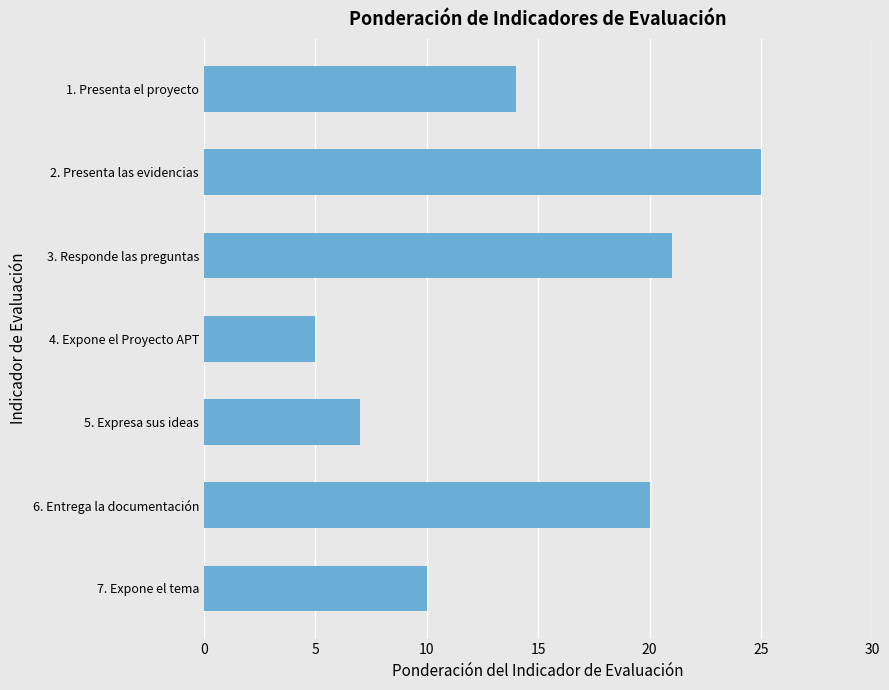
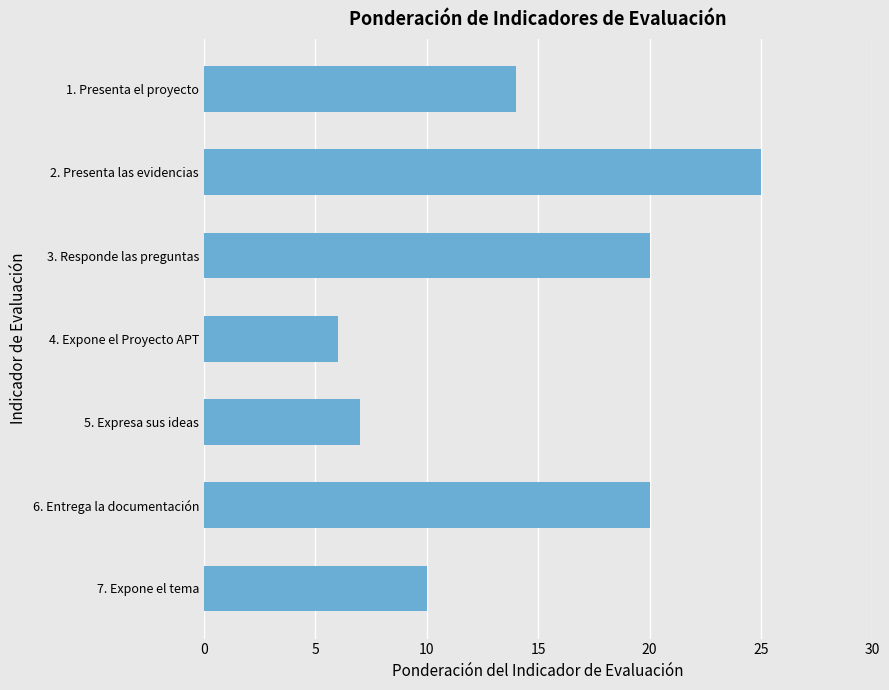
3. Responde las preguntas: 21 -> 20
4. Expone el Proyecto APT: 5 -> 6
